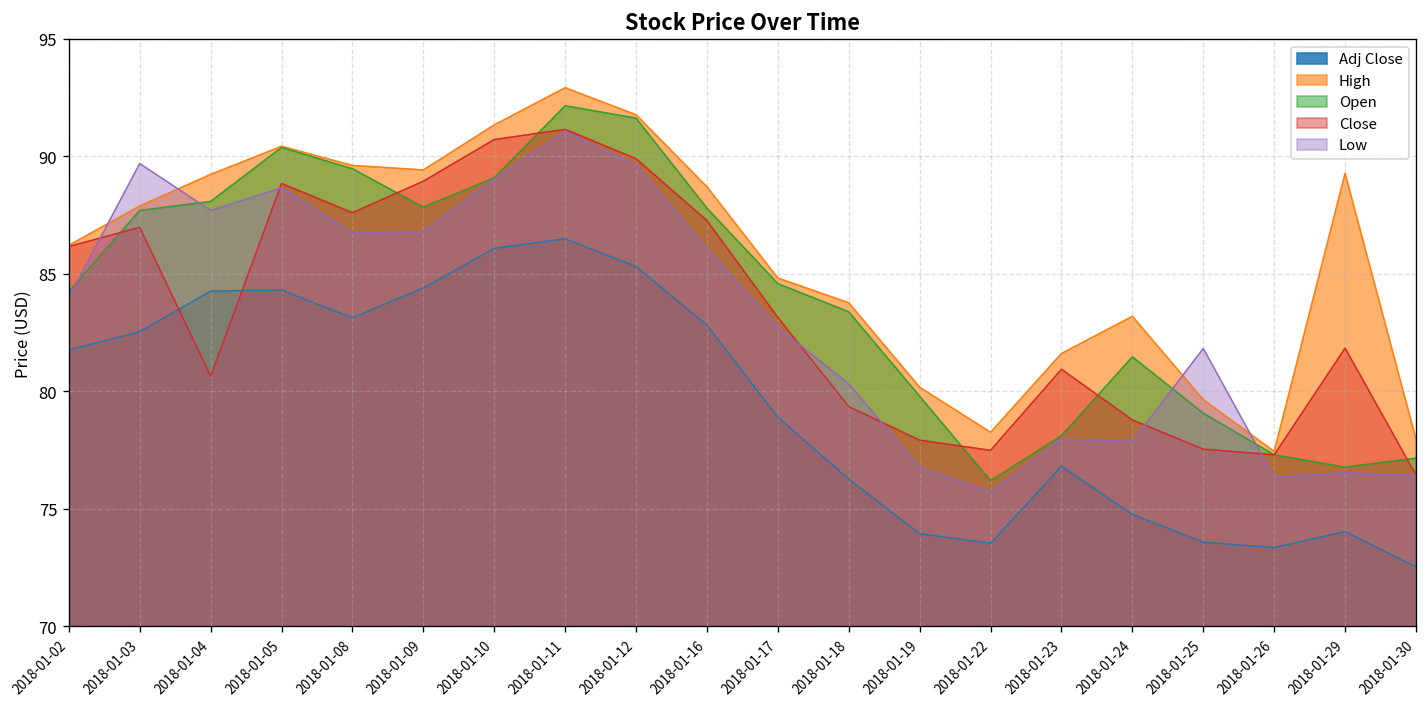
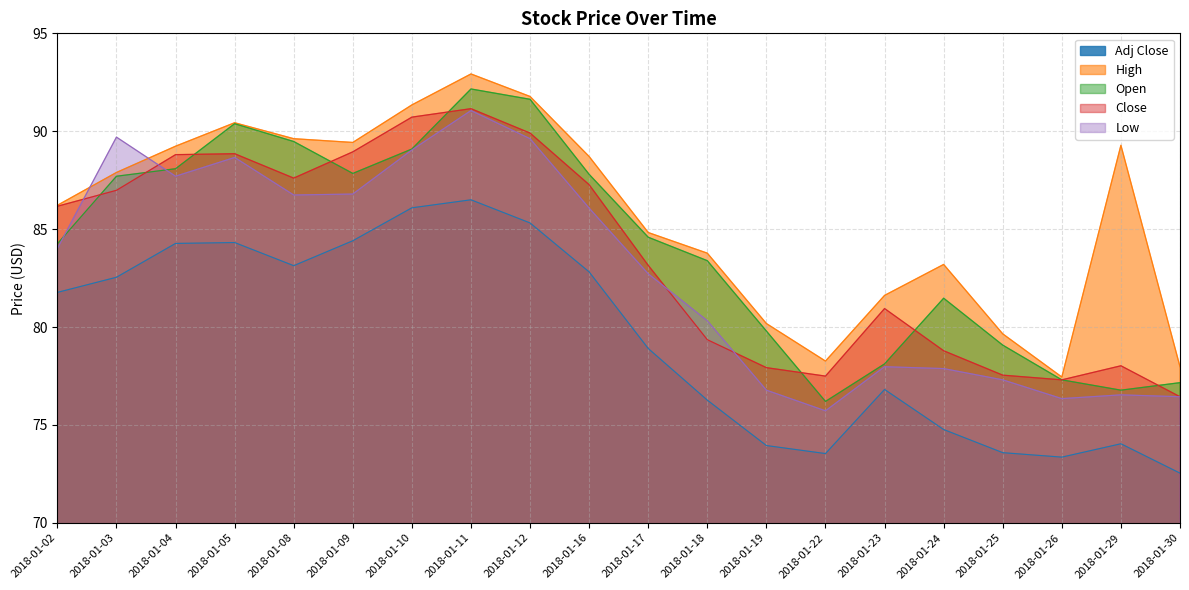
Close, 2018-01-04: 80.6 -> 88.8
Low, 2018-01-25: 81.8 -> 77.3
Close, 2018-01-29: 81.8 -> 78.0
